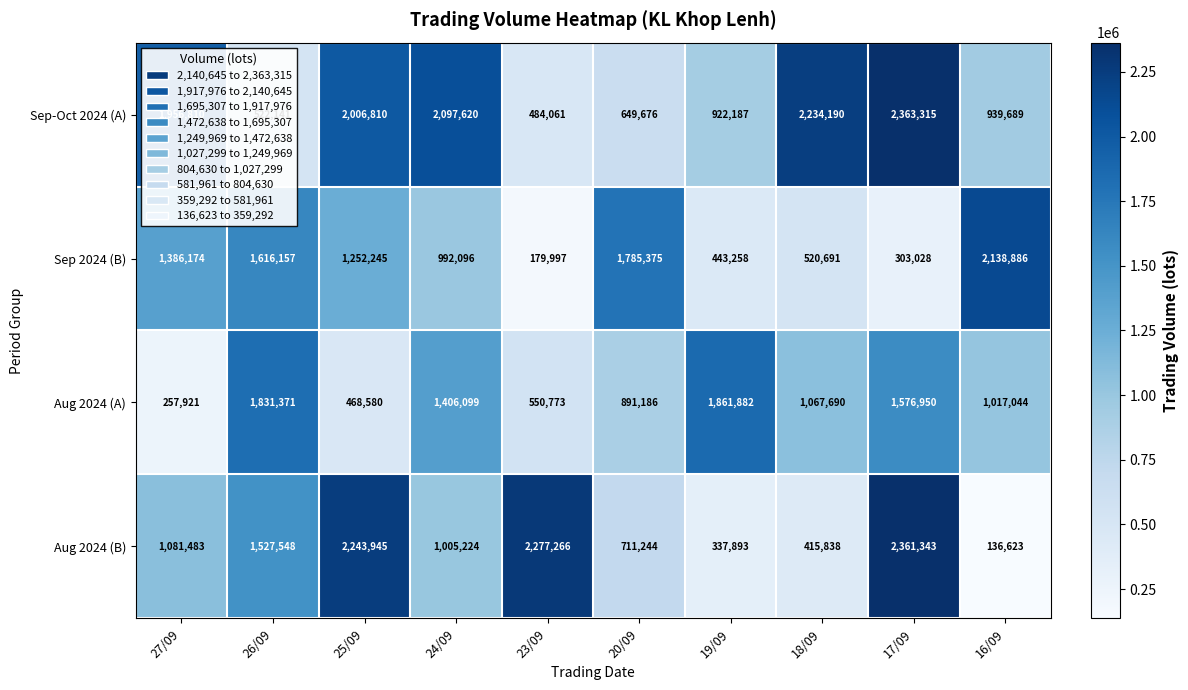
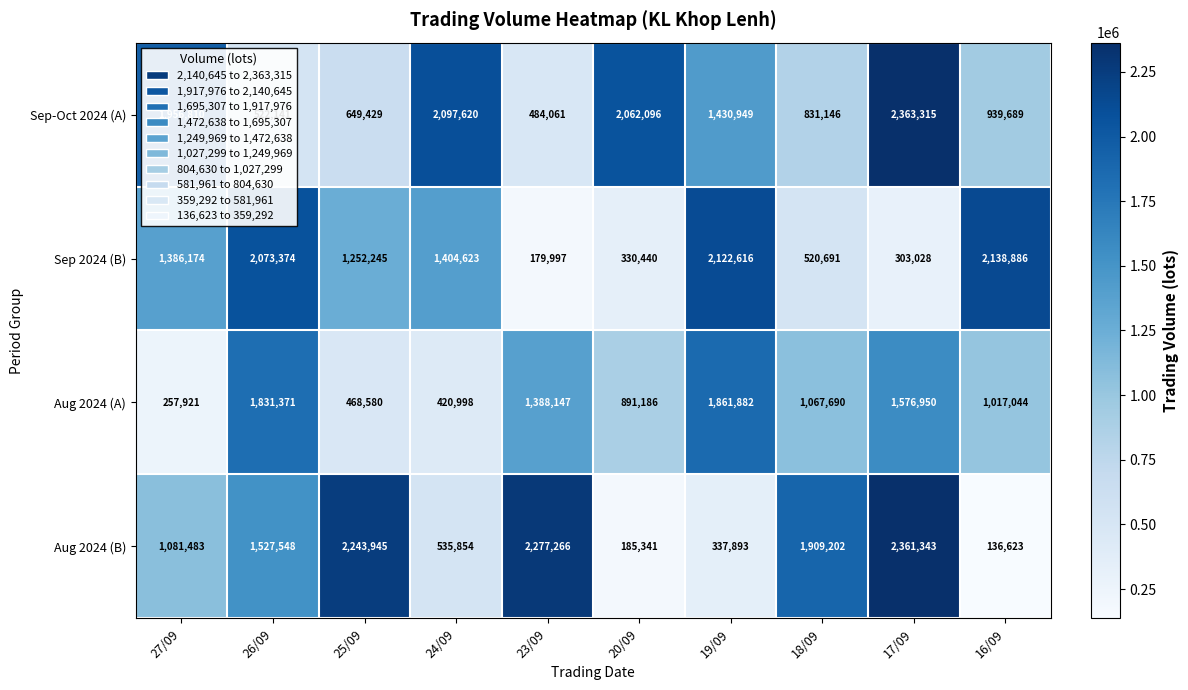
Sep-Oct 2024 (A), 25/09: 2,006,810 -> 649,429
Sep-Oct 2024 (A), 20/09: 649,676 -> 2,062,096
Sep-Oct 2024 (A), 19/09: 922,187 -> 1,430,949
Sep-Oct 2024 (A), 18/09: 2,234,190 -> 831,146
Sep 2024 (B), 26/09: 1,616,157 -> 2,073,374
Sep 2024 (B), 24/09: 992,096 -> 1,404,623
Sep 2024 (B), 20/09: 1,785,375 -> 330,440
Sep 2024 (B), 19/09: 443,258 -> 2,122,616
Aug 2024 (A), 24/09: 1,406,099 -> 420,998
Aug 2024 (A), 23/09: 550,773 -> 1,388,147
Aug 2024 (B), 24/09: 1,005,224 -> 535,854
Aug 2024 (B), 20/09: 711,244 -> 185,341
Aug 2024 (B), 18/09: 415,838 -> 1,909,202
